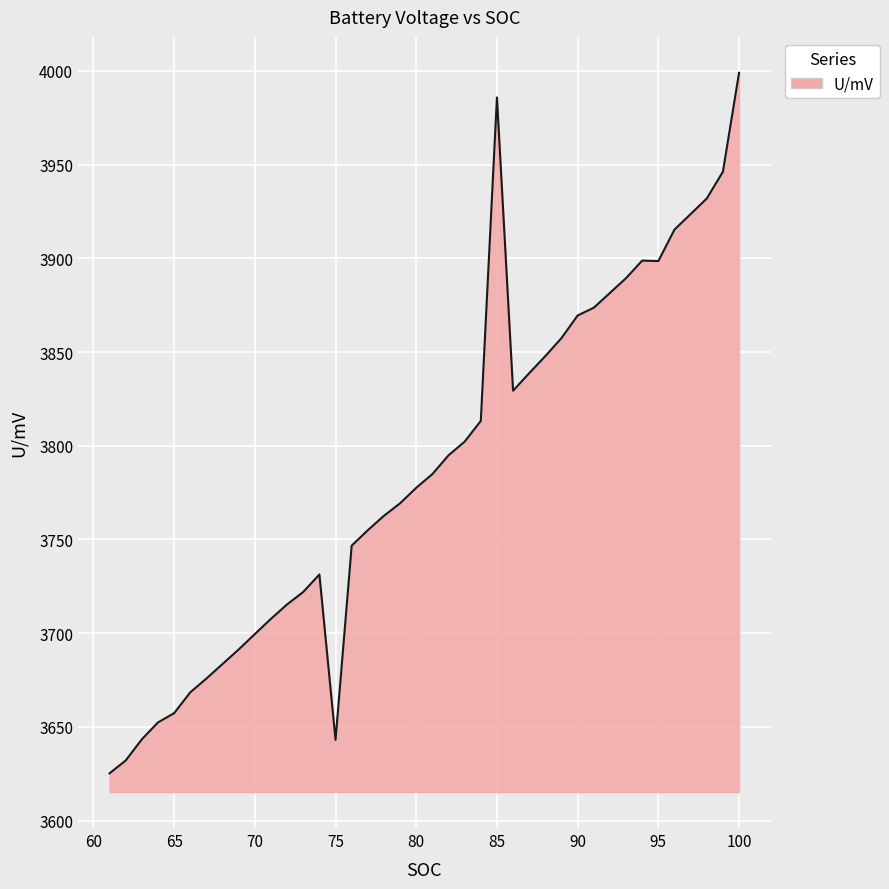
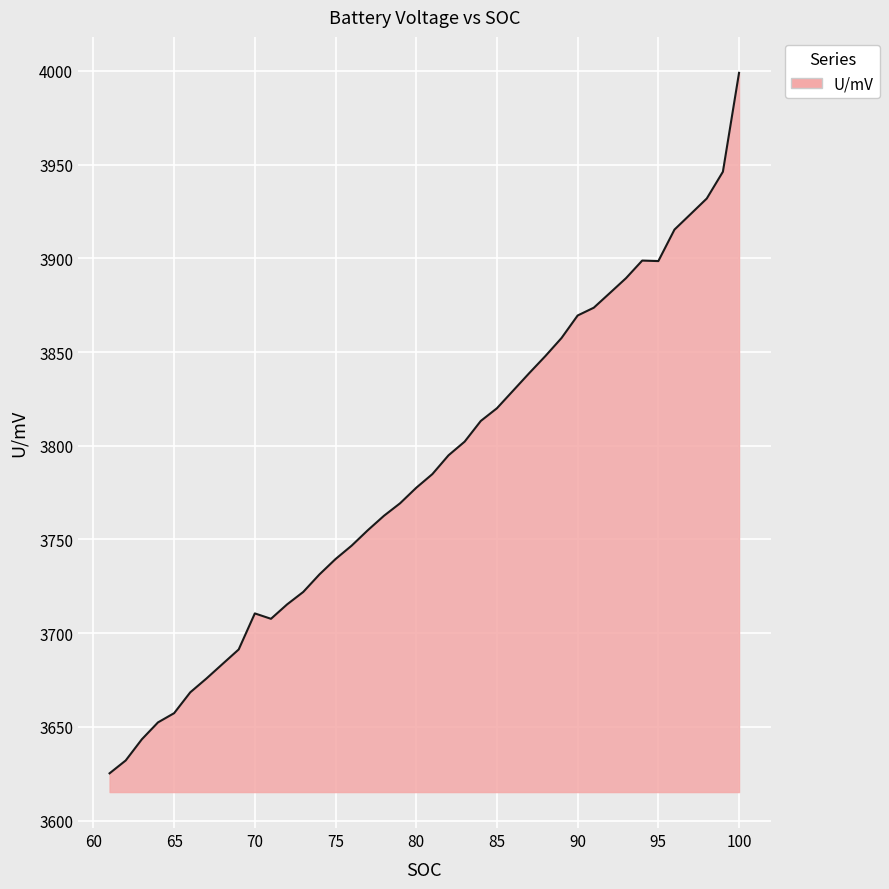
70: 3700 -> 3711
75: 3643 -> 3740
85: 3986 -> 3820
